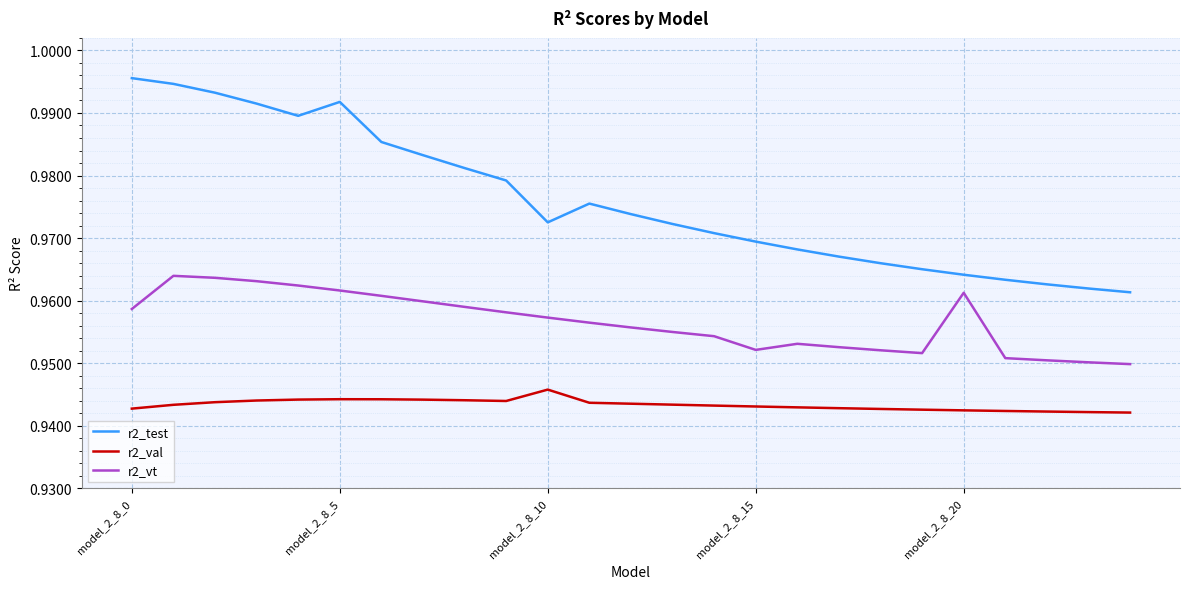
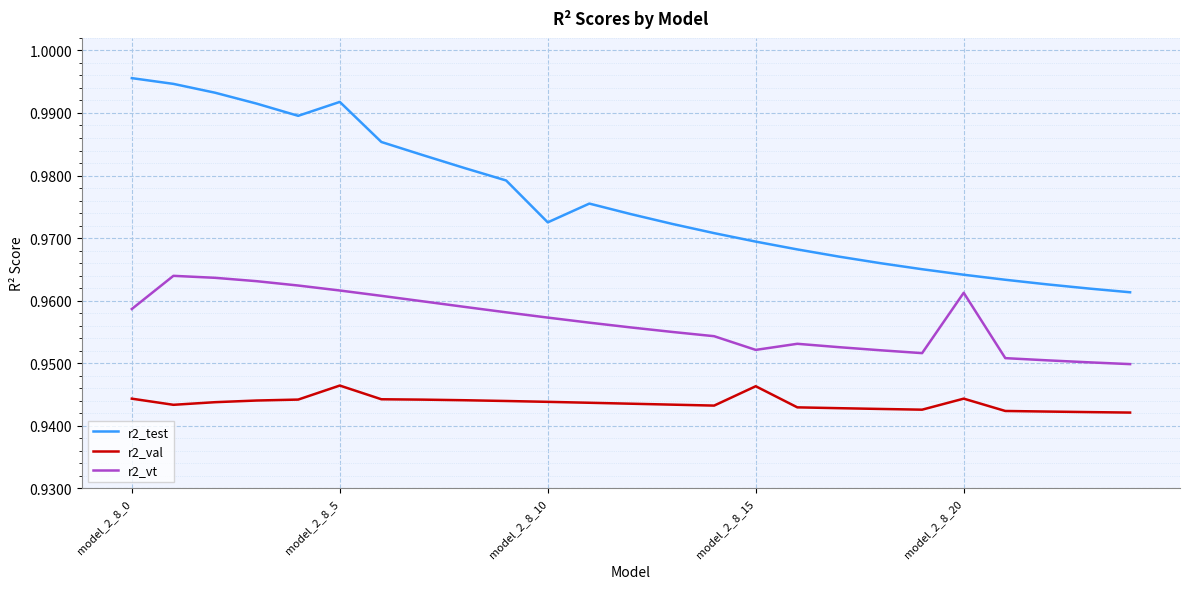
r2_val, model_2_8_0: 0.943 -> 0.944
r2_val, model_2_8_5: 0.944 -> 0.946
r2_val, model_2_8_10: 0.946 -> 0.944
r2_val, model_2_8_15: 0.943 -> 0.946
r2_val, model_2_8_20: 0.942 -> 0.944
